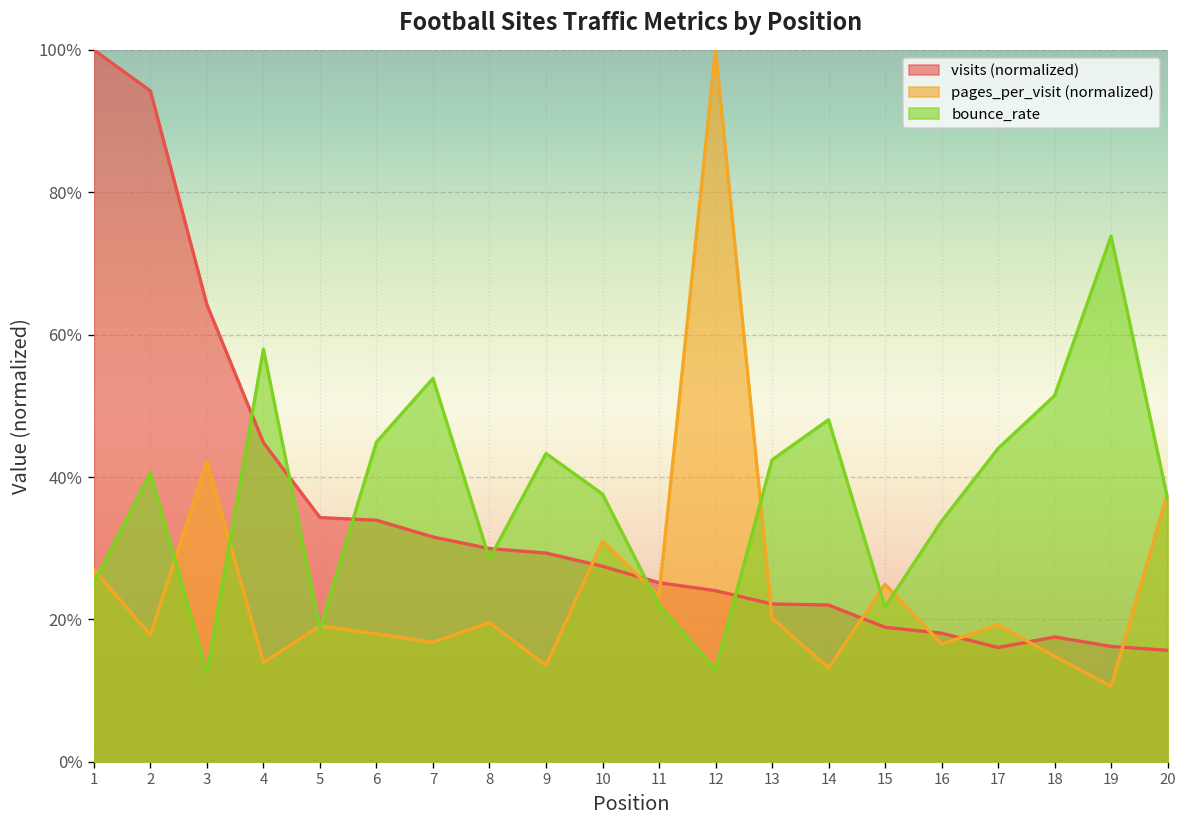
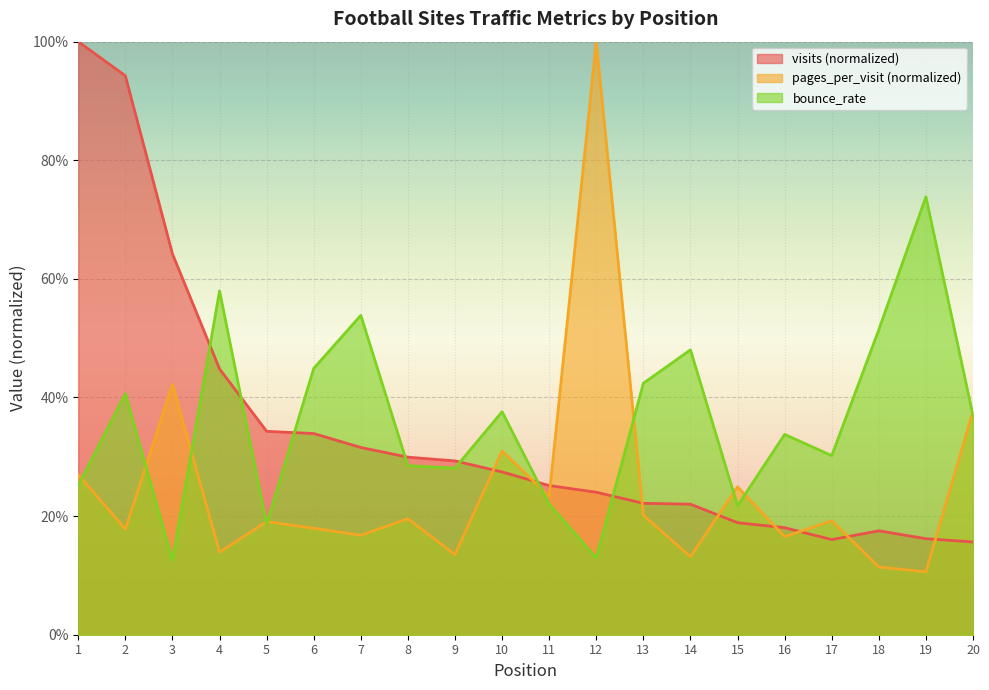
bounce_rate, 9: 43% -> 28%
bounce_rate, 17: 44% -> 30%
pages_per_visit (normalized), 18: 15% -> 11%
